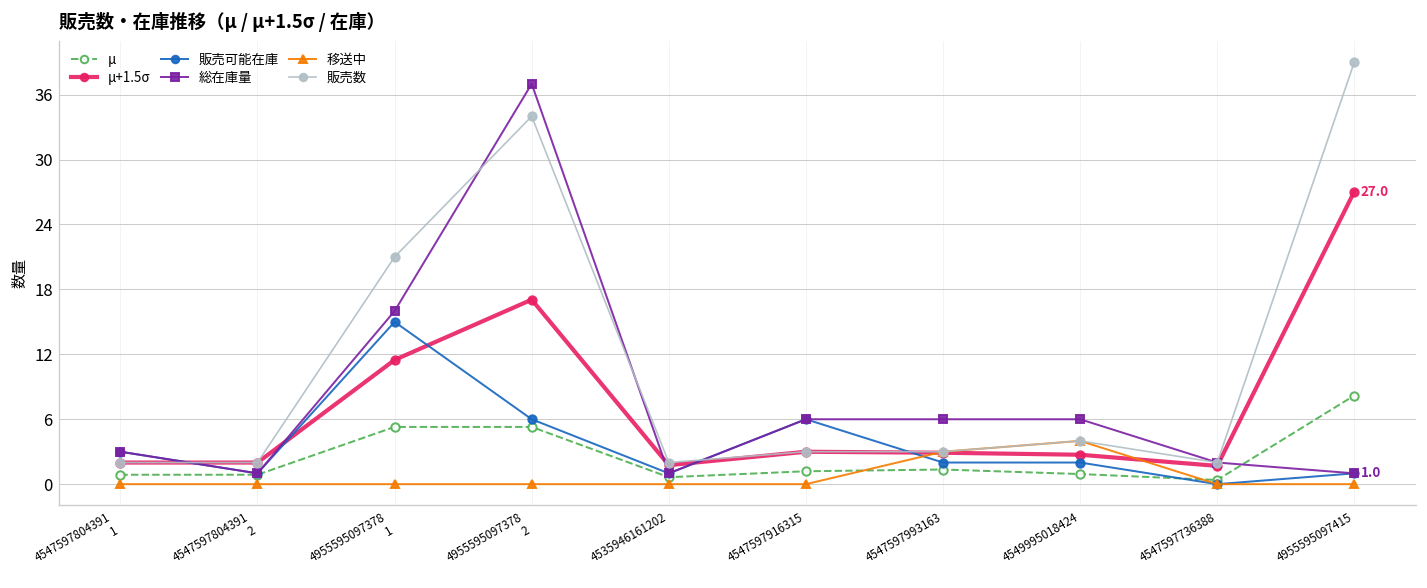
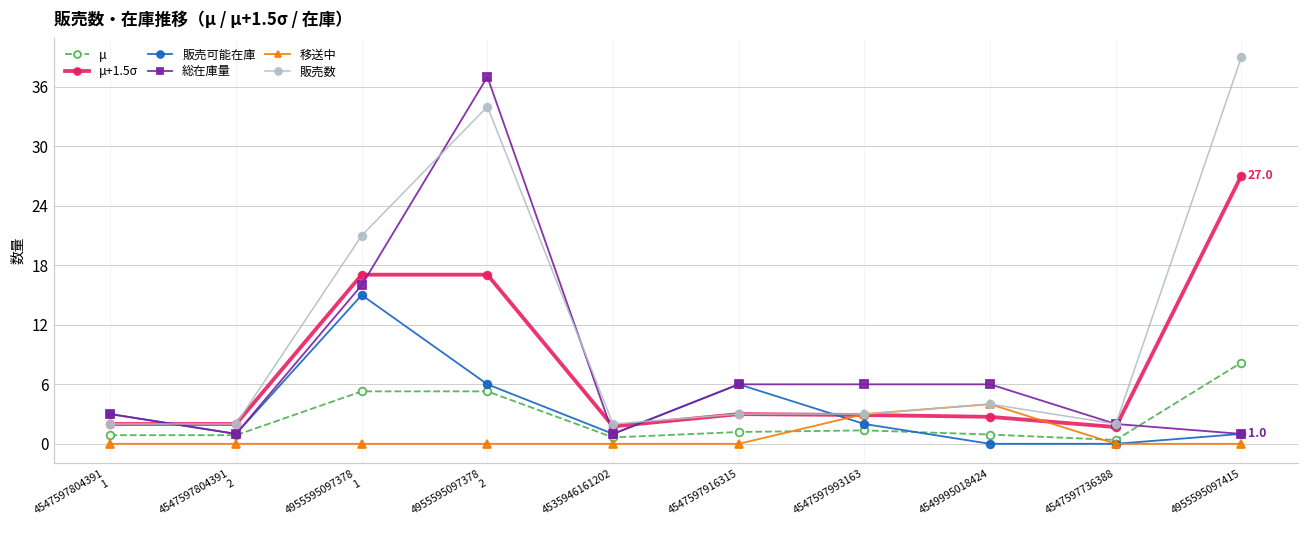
μ+1.5σ, 4955595097378 1: 11 -> 17
販売可能在庫, 4549995018424: 2 -> 0
